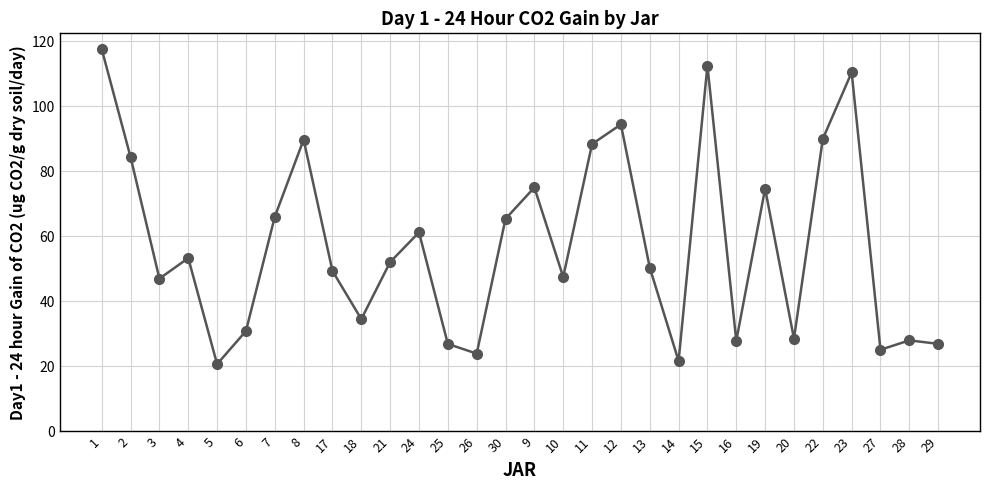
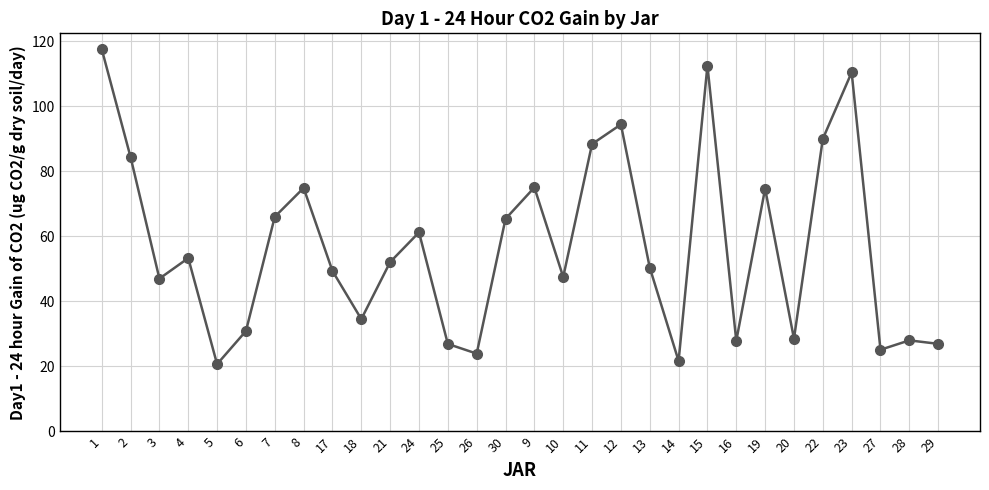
8: 90 -> 75
